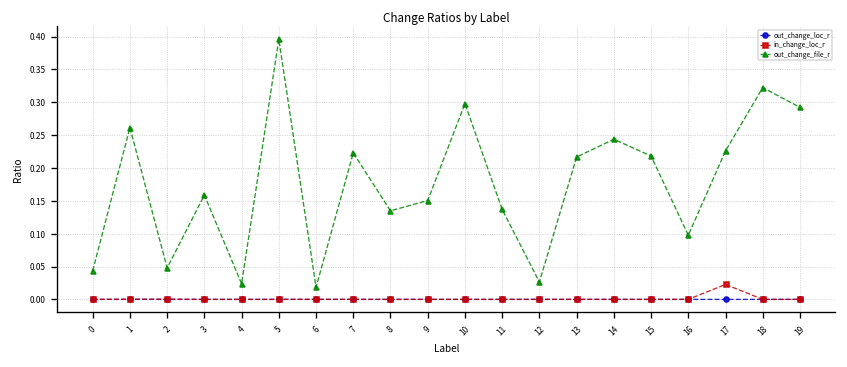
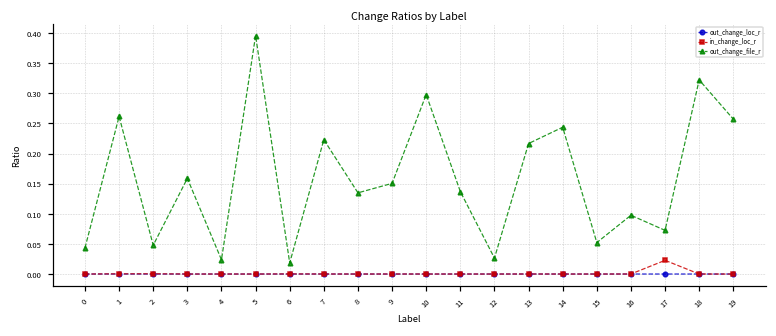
out_change_file_r, 15: 0.22 -> 0.05
out_change_file_r, 17: 0.23 -> 0.07
out_change_file_r, 19: 0.29 -> 0.26
